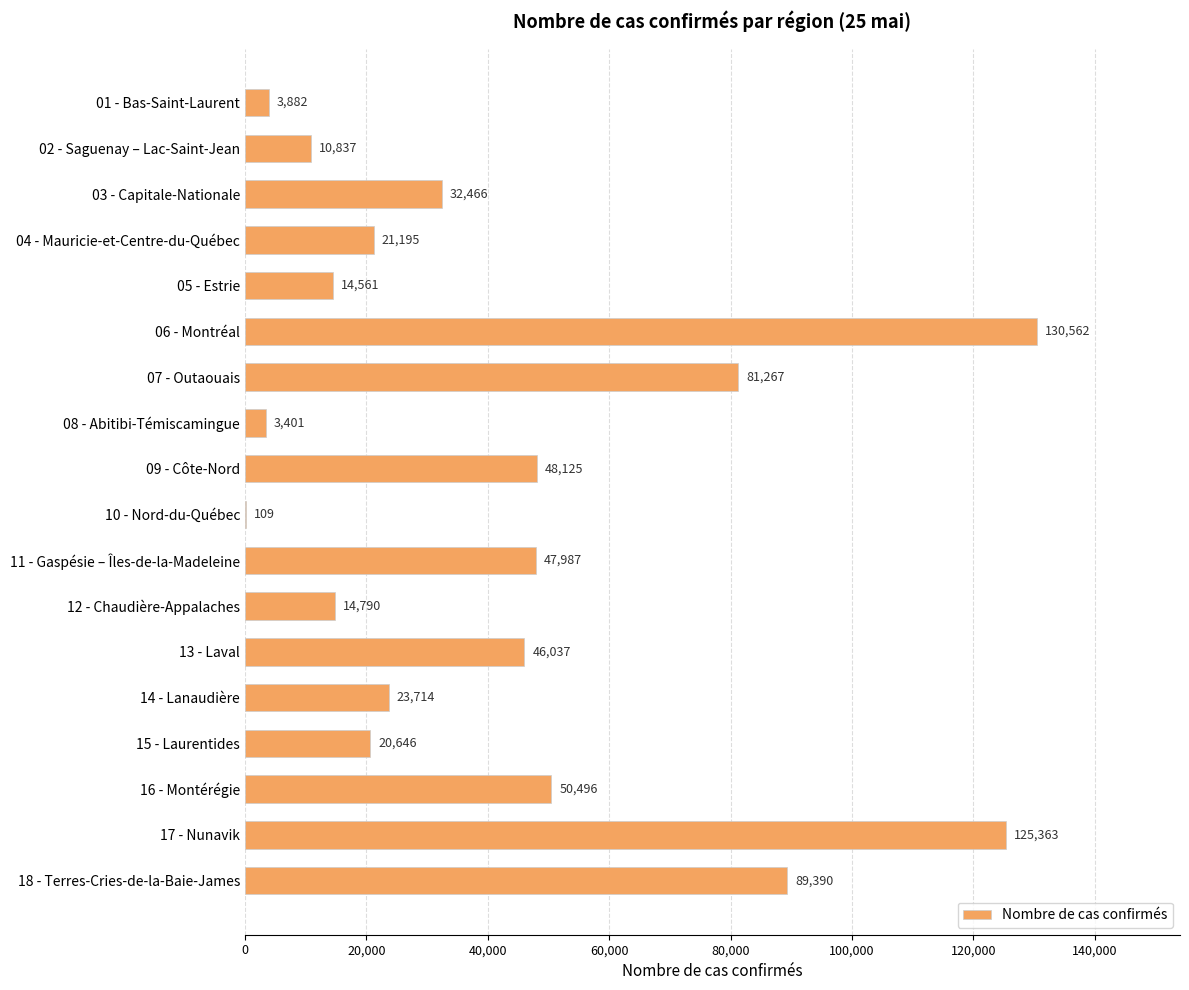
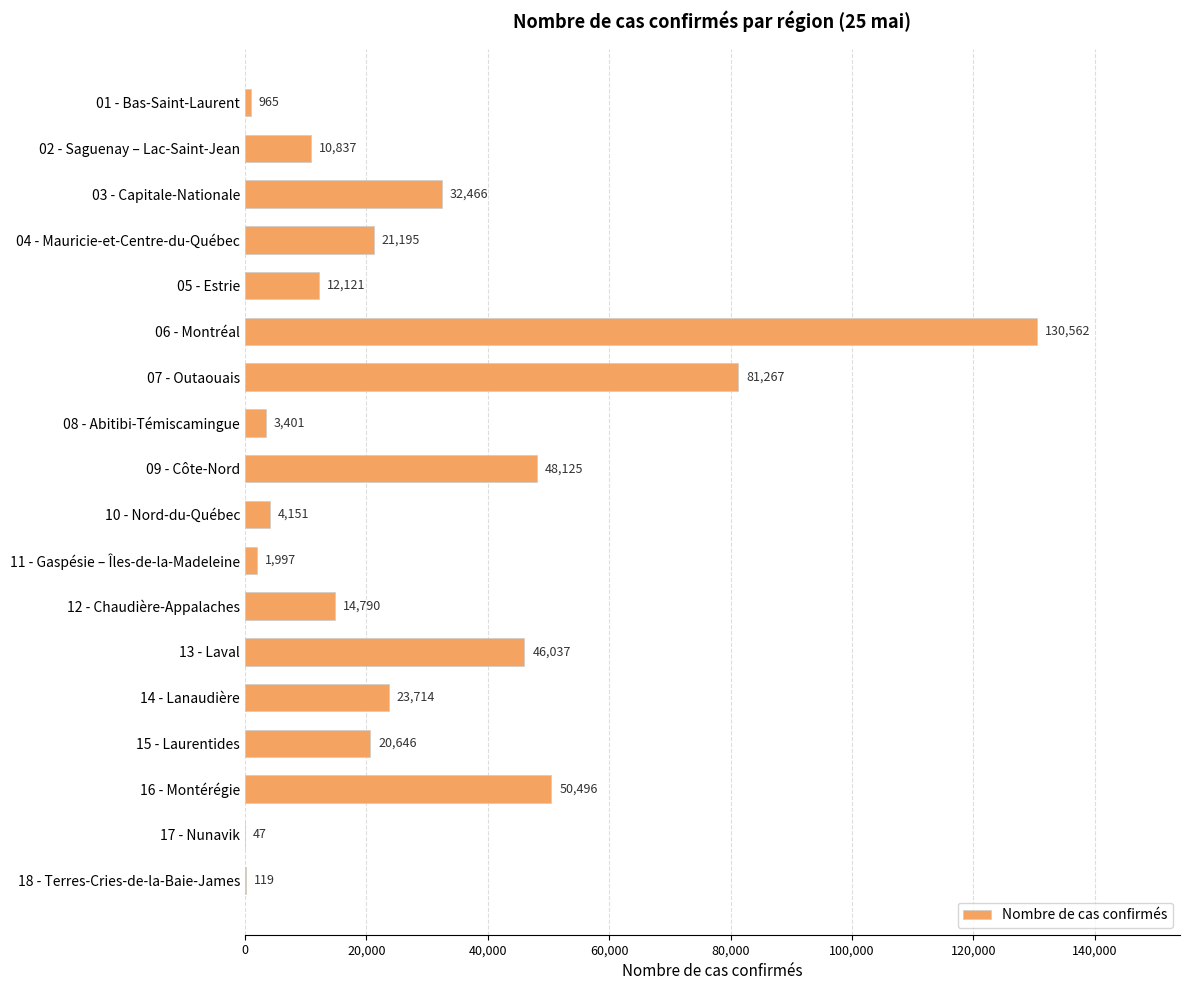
01 - Bas-Saint-Laurent: 3,882 -> 965
05 - Estrie: 14,561 -> 12,121
10 - Nord-du-Québec: 109 -> 4,151
11 - Gaspésie – Îles-de-la-Madeleine: 47,987 -> 1,997
17 - Nunavik: 125,363 -> 47
18 - Terres-Cries-de-la-Baie-James: 89,390 -> 119
